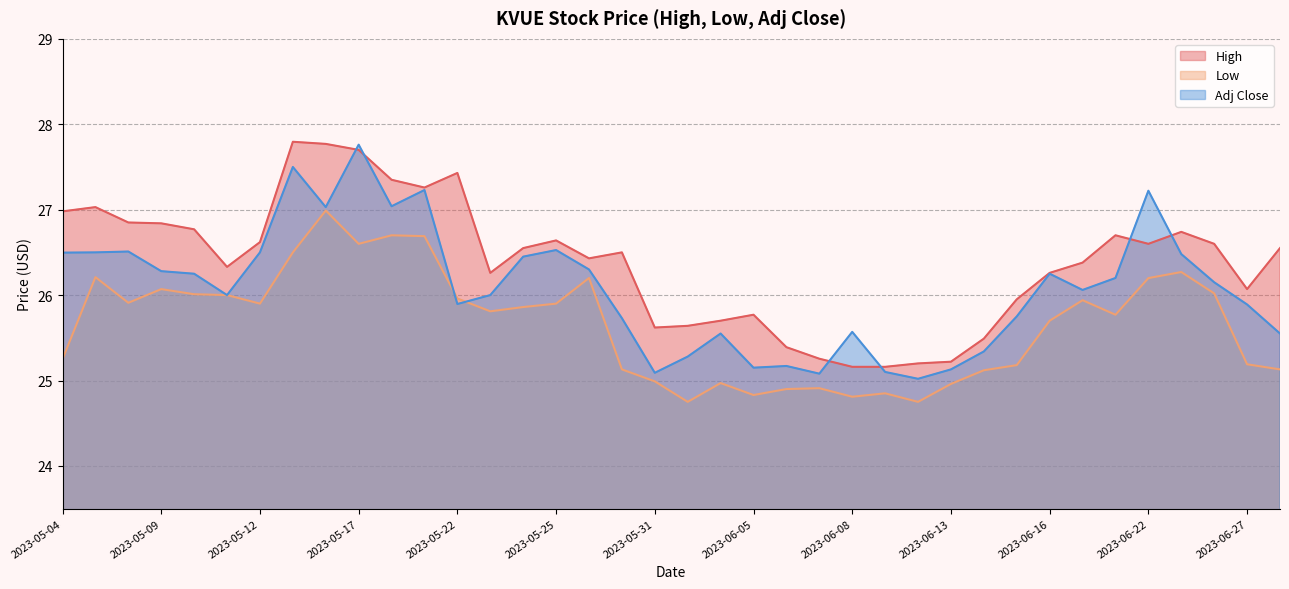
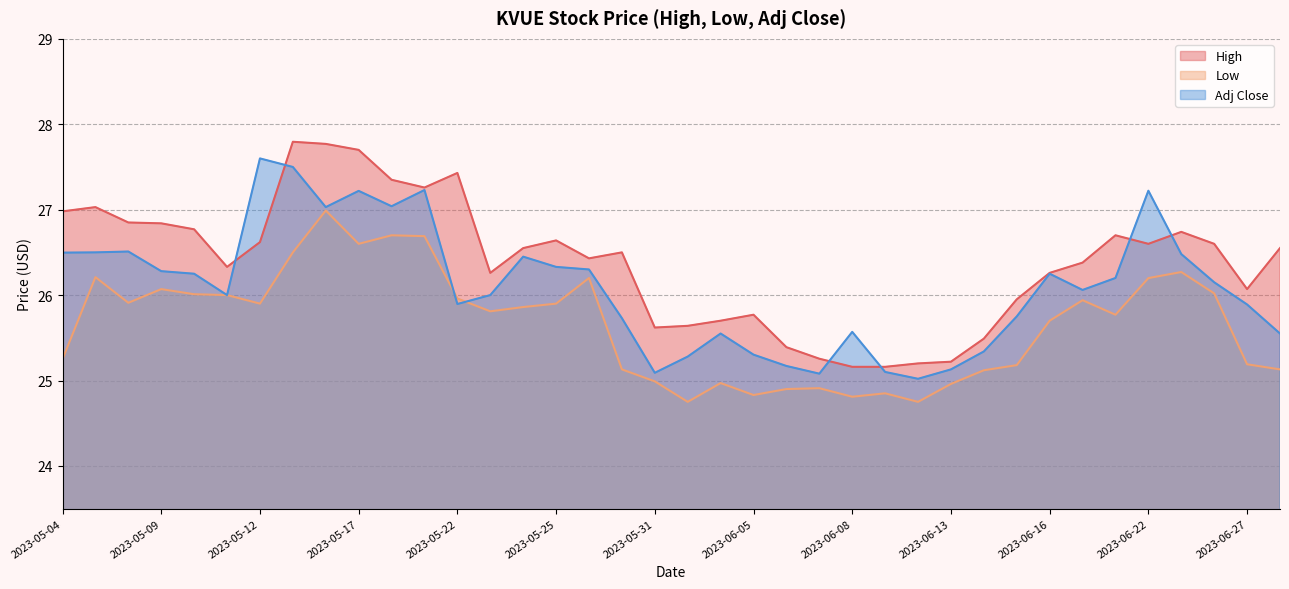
Adj Close, 2023-05-12: 26.5 -> 27.6
Adj Close, 2023-05-17: 27.8 -> 27.2
Adj Close, 2023-05-25: 26.5 -> 26.3
Adj Close, 2023-06-05: 25.1 -> 25.3
